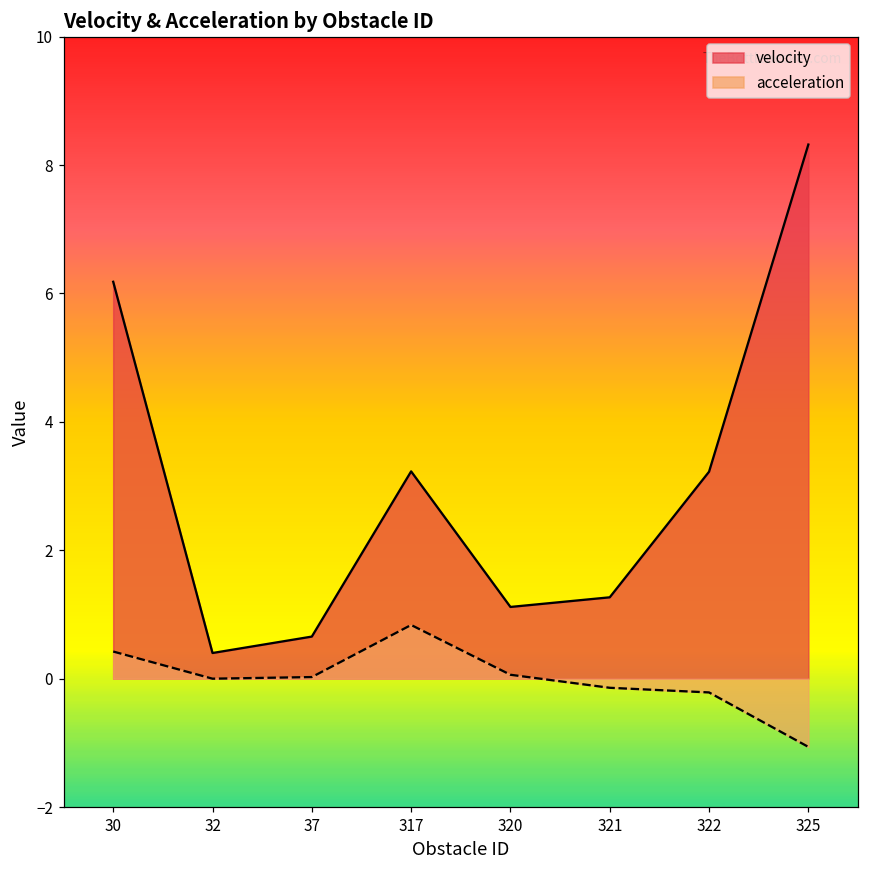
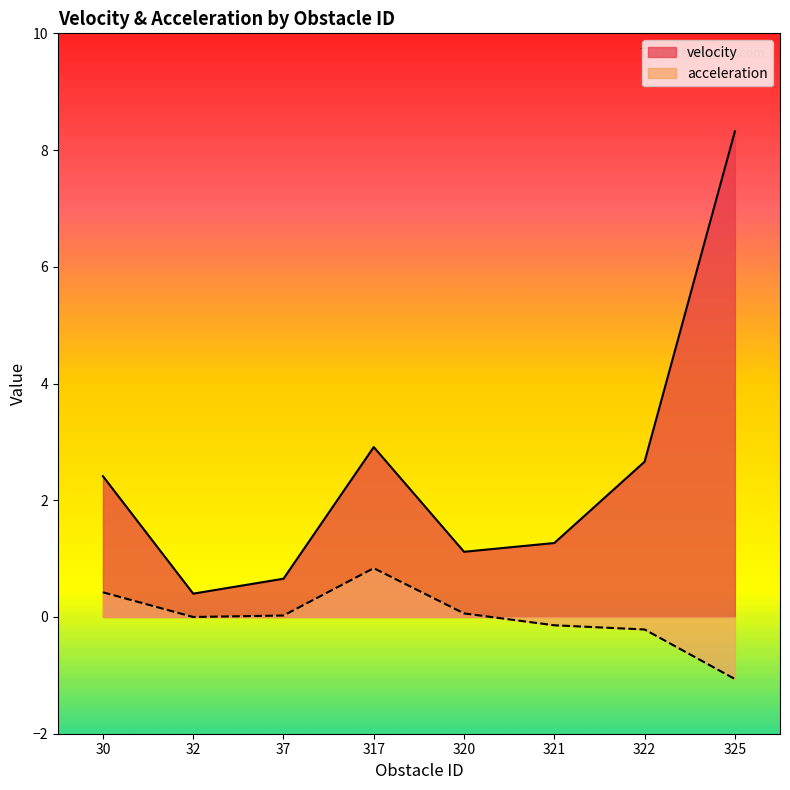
velocity, 30: 6.2 -> 2.4
velocity, 317: 3.2 -> 2.9
velocity, 322: 3.2 -> 2.7
